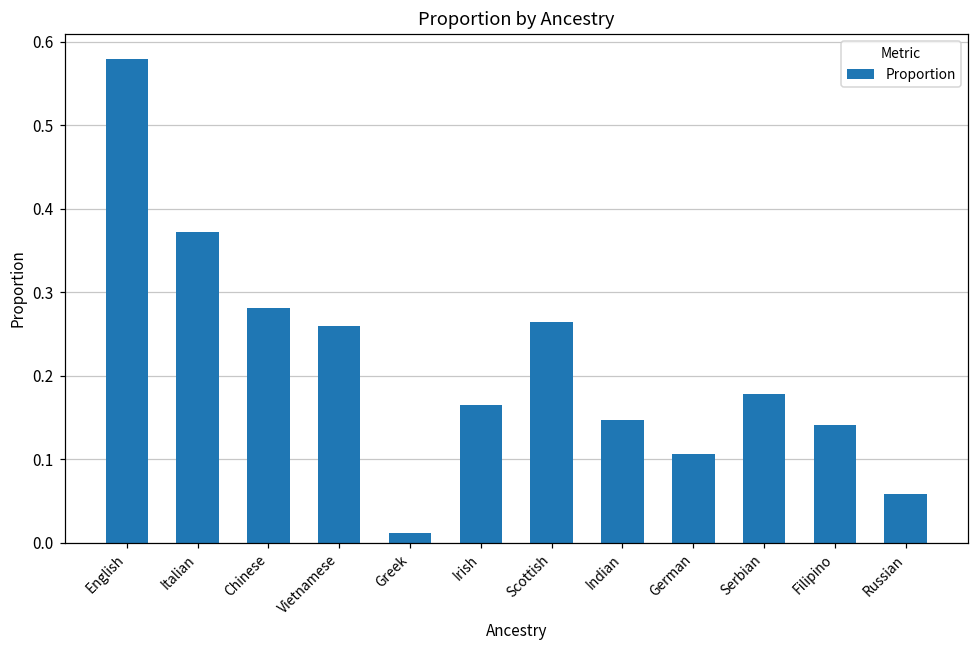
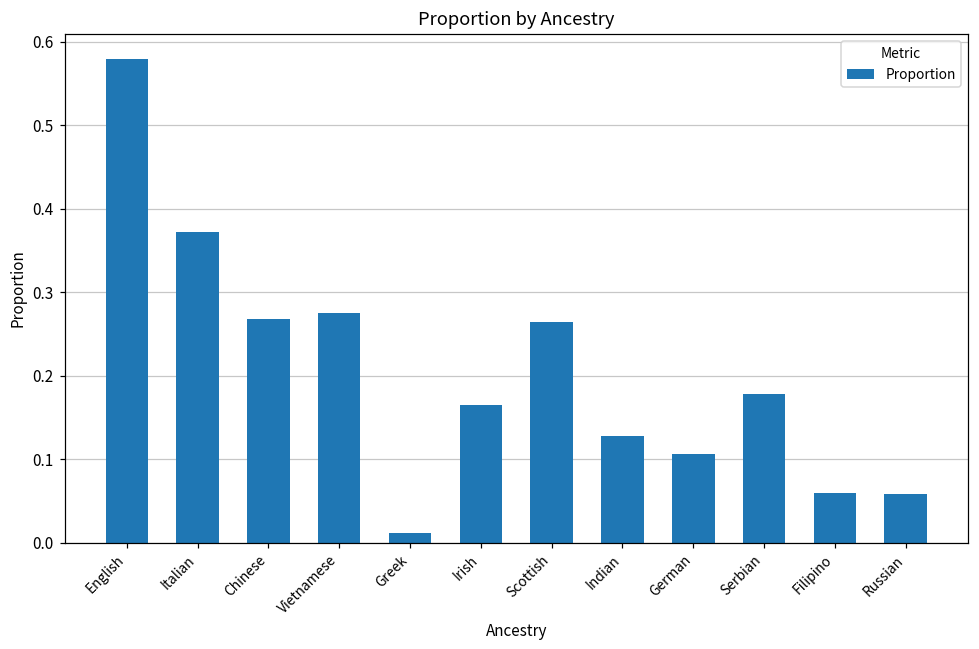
Chinese: 0.28 -> 0.27
Vietnamese: 0.26 -> 0.27
Indian: 0.15 -> 0.13
Filipino: 0.14 -> 0.06
